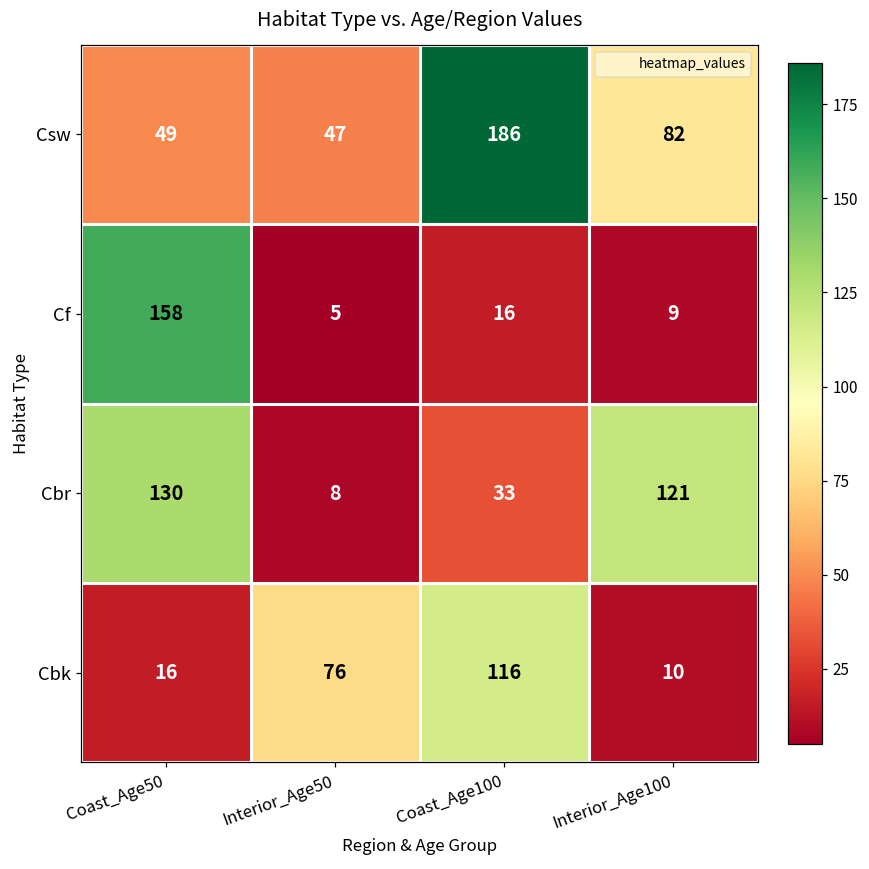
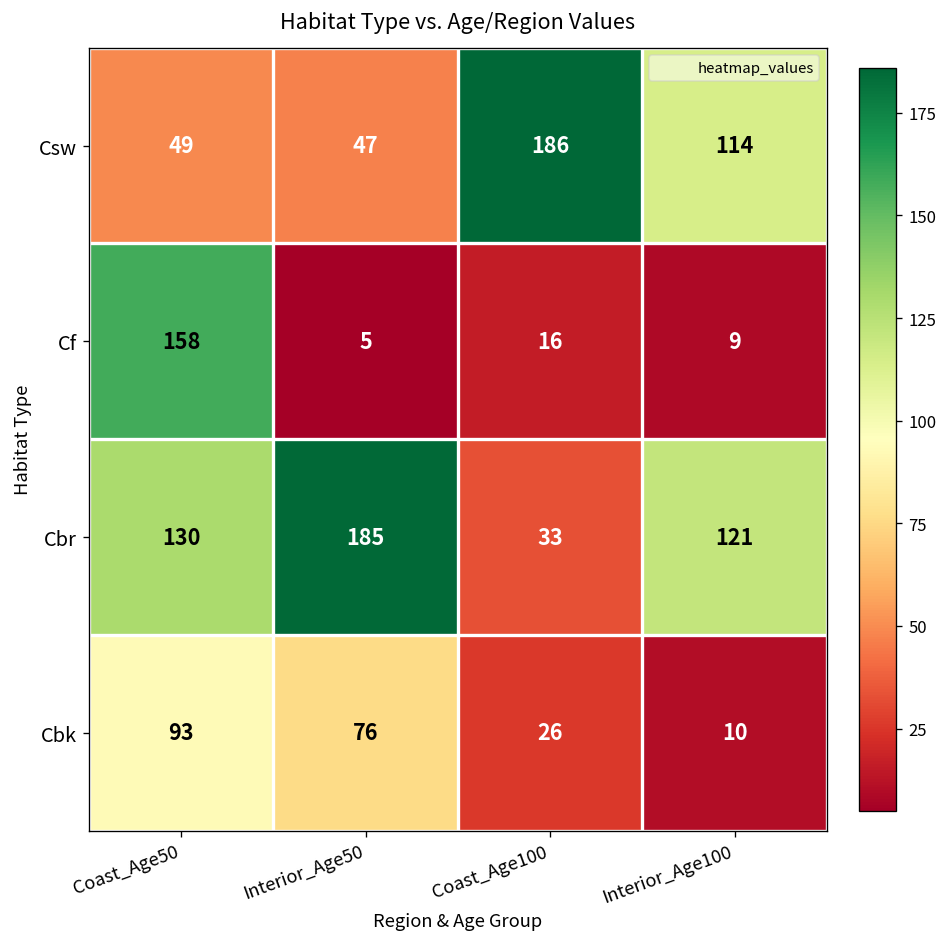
Csw, Interior_Age100: 82 -> 114
Cbr, Interior_Age50: 8 -> 185
Cbk, Coast_Age50: 16 -> 93
Cbk, Coast_Age100: 116 -> 26
